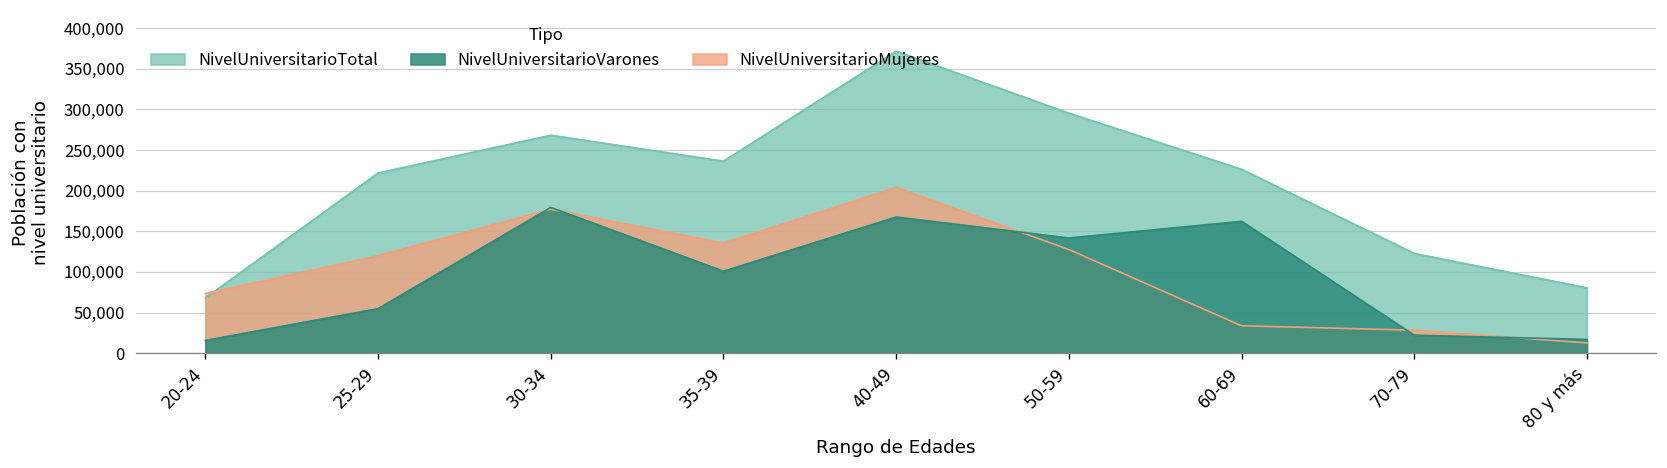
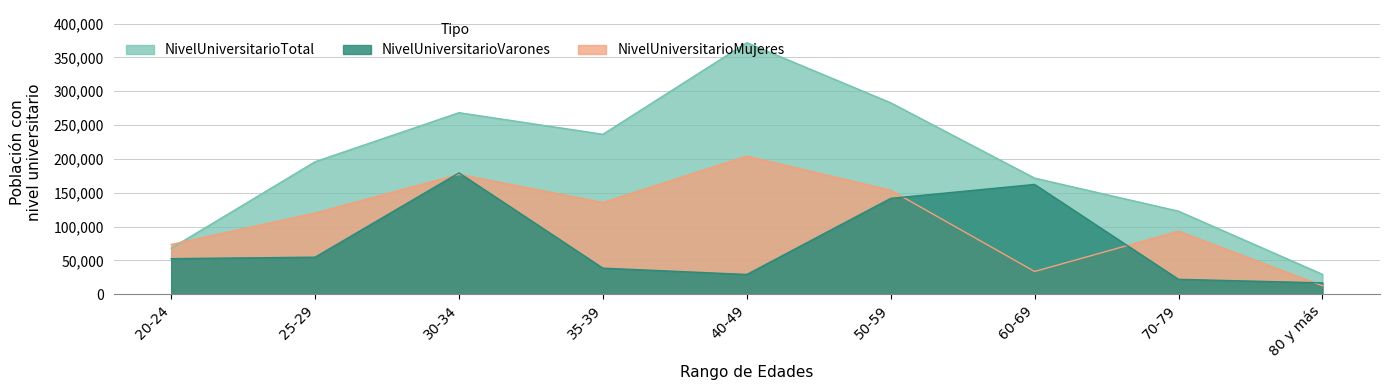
NivelUniversitarioVarones, 20-24: 20,000 -> 50,000
NivelUniversitarioTotal, 25-29: 220,000 -> 200,000
NivelUniversitarioVarones, 35-39: 100,000 -> 40,000
NivelUniversitarioVarones, 40-49: 170,000 -> 30,000
NivelUniversitarioTotal, 50-59: 300,000 -> 280,000
NivelUniversitarioMujeres, 50-59: 130,000 -> 150,000
NivelUniversitarioTotal, 60-69: 230,000 -> 170,000
NivelUniversitarioMujeres, 70-79: 30,000 -> 90,000
NivelUniversitarioTotal, 80 y más: 80,000 -> 30,000
